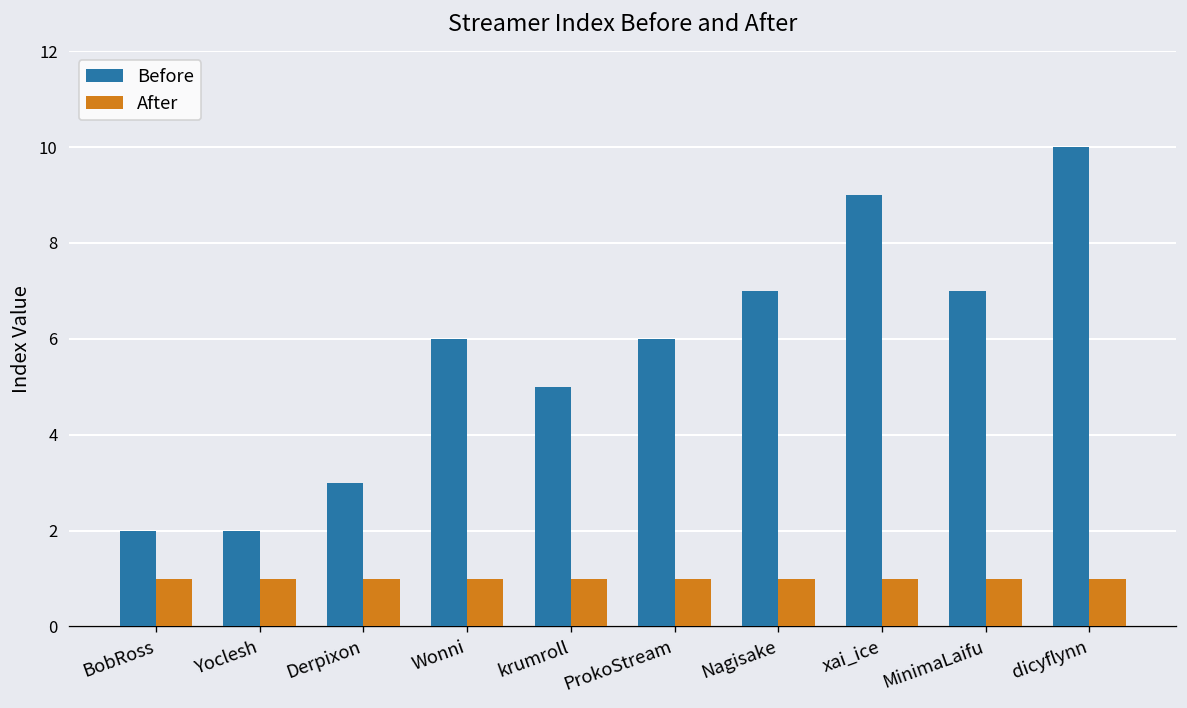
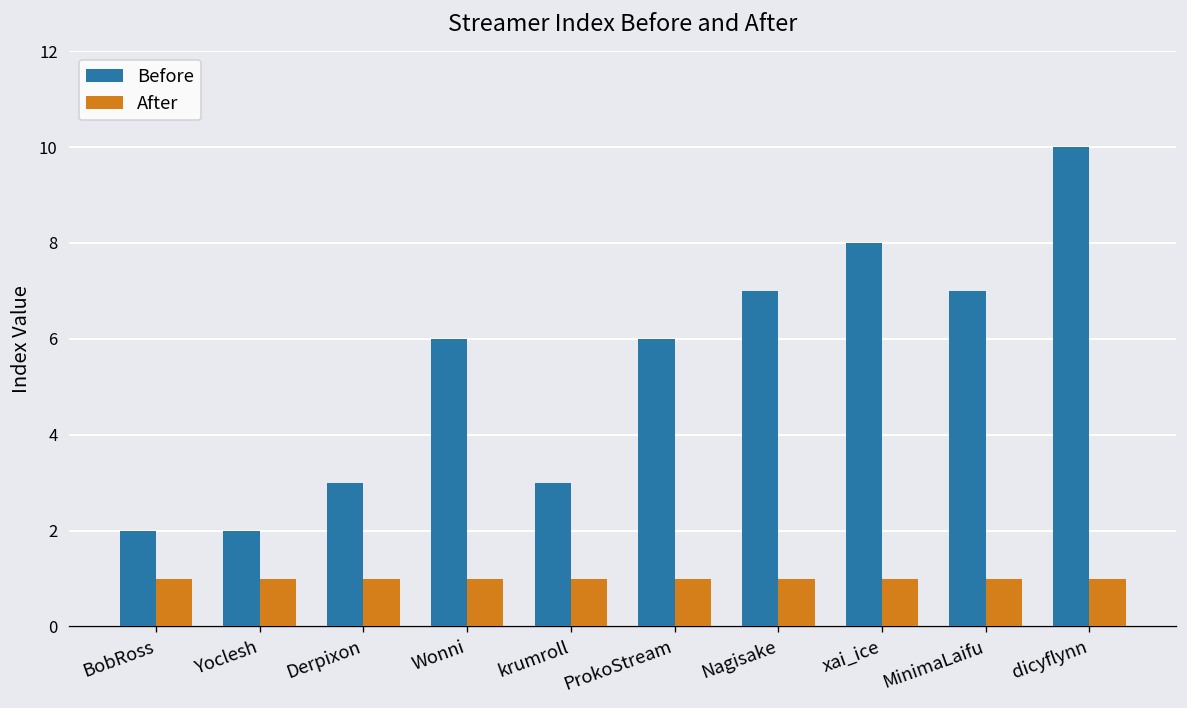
Before, krumroll: 5 -> 3
Before, xai_ice: 9 -> 8
